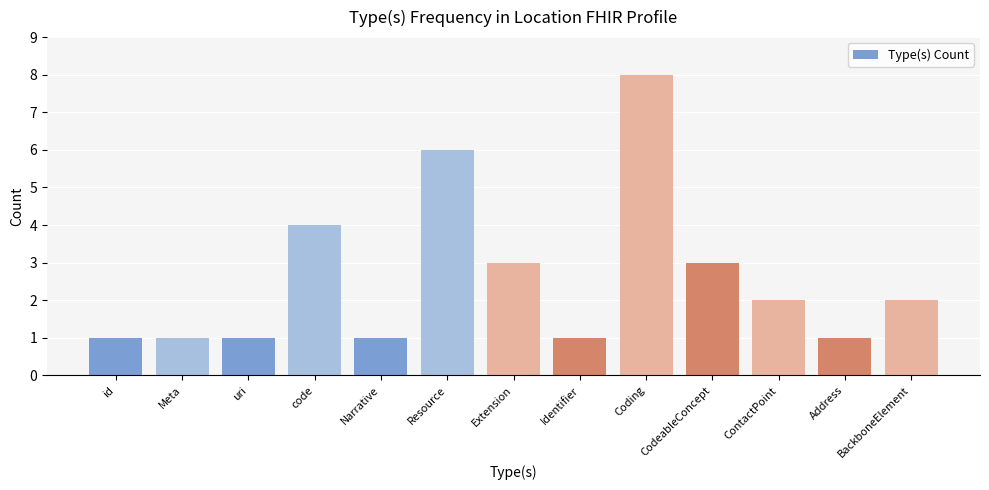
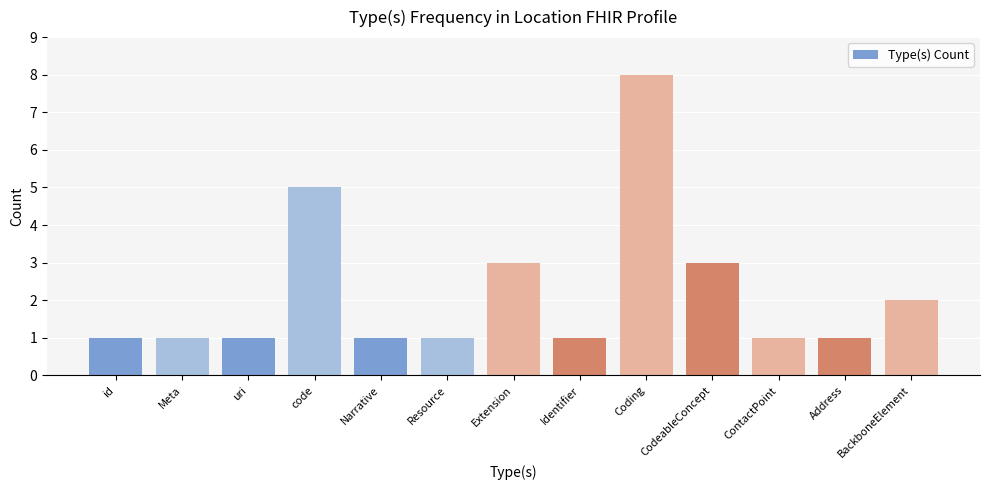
code: 4 -> 5
Resource: 6 -> 1
ContactPoint: 2 -> 1
